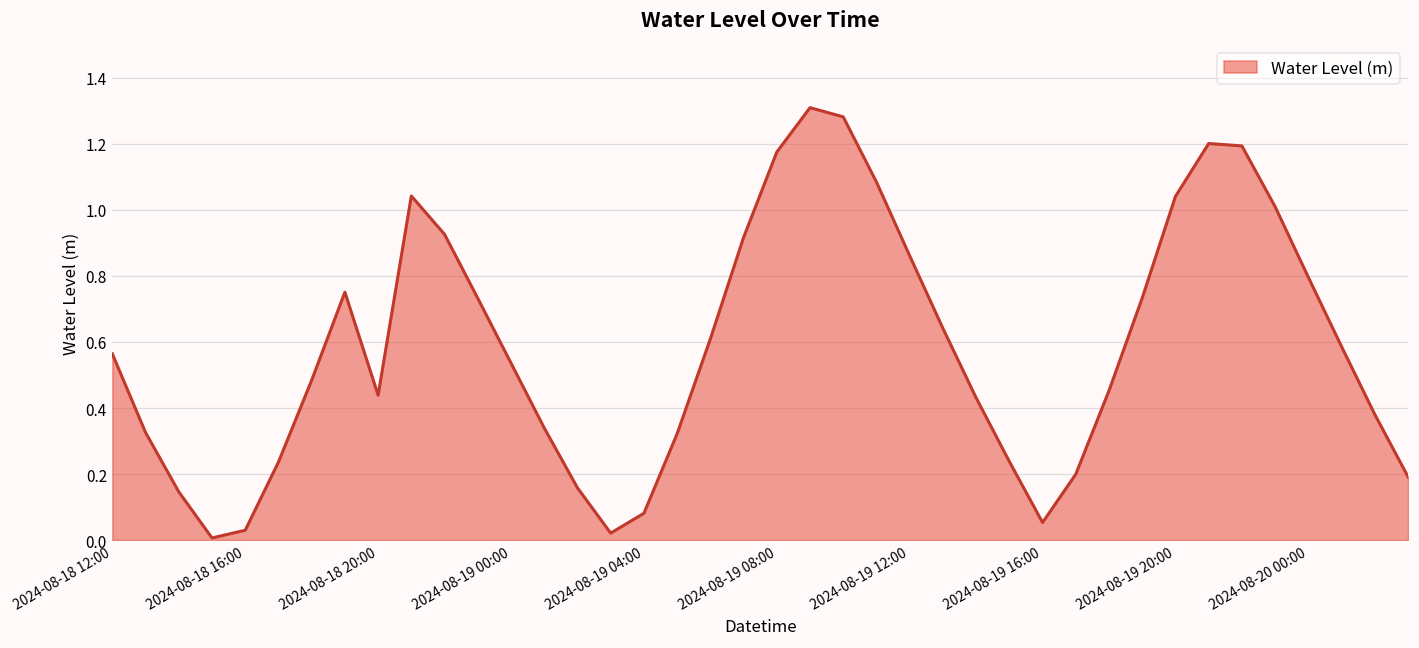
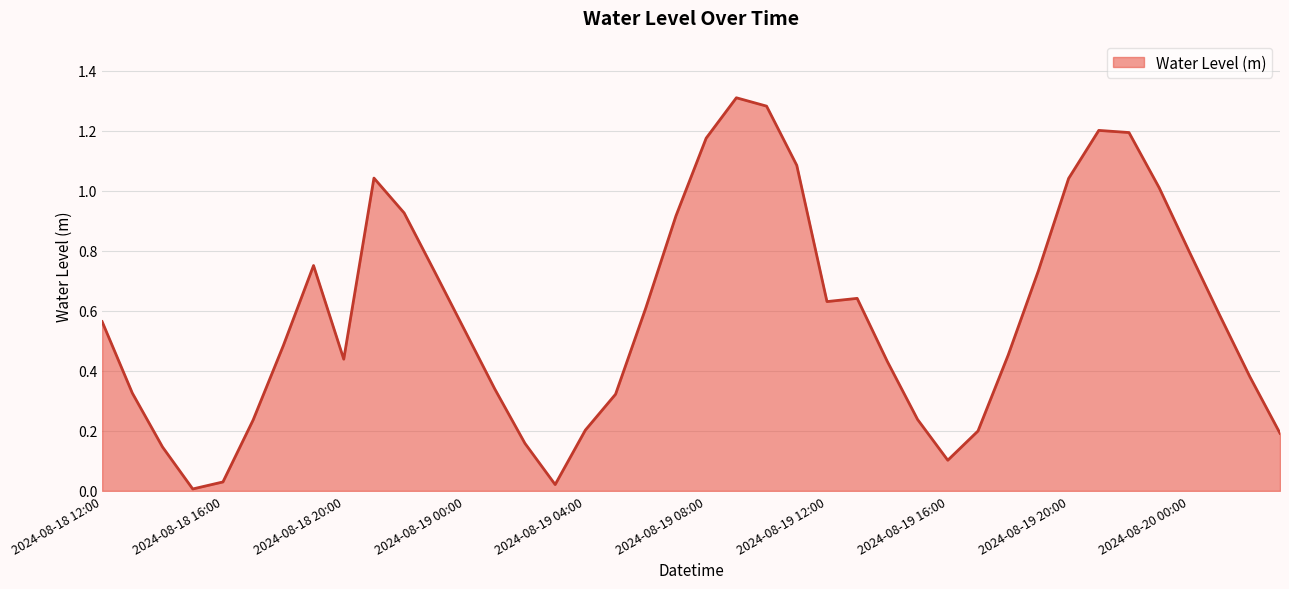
2024-08-19 04:00: 0.08 -> 0.20
2024-08-19 12:00: 0.86 -> 0.63
2024-08-19 16:00: 0.05 -> 0.10
